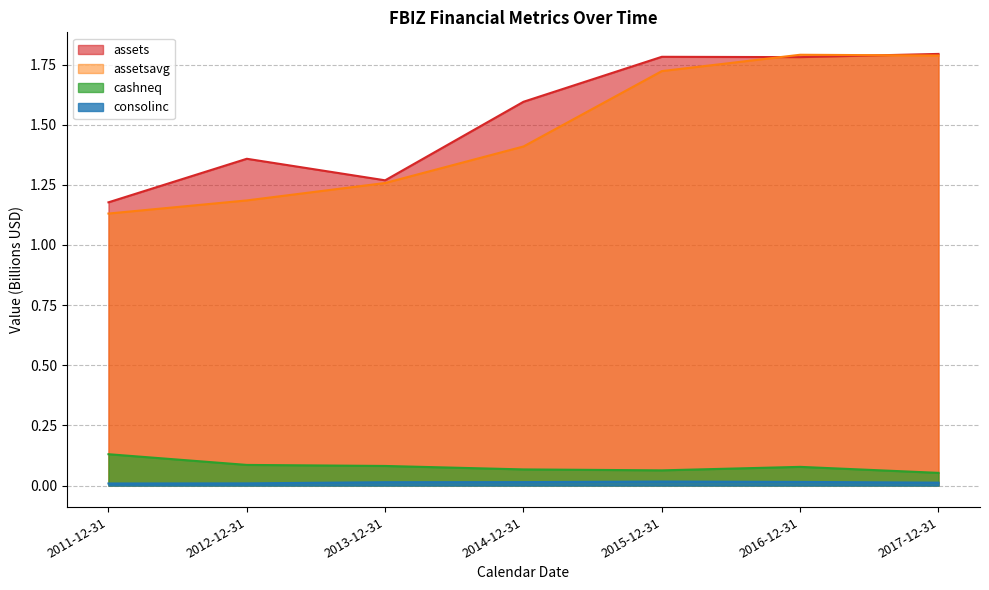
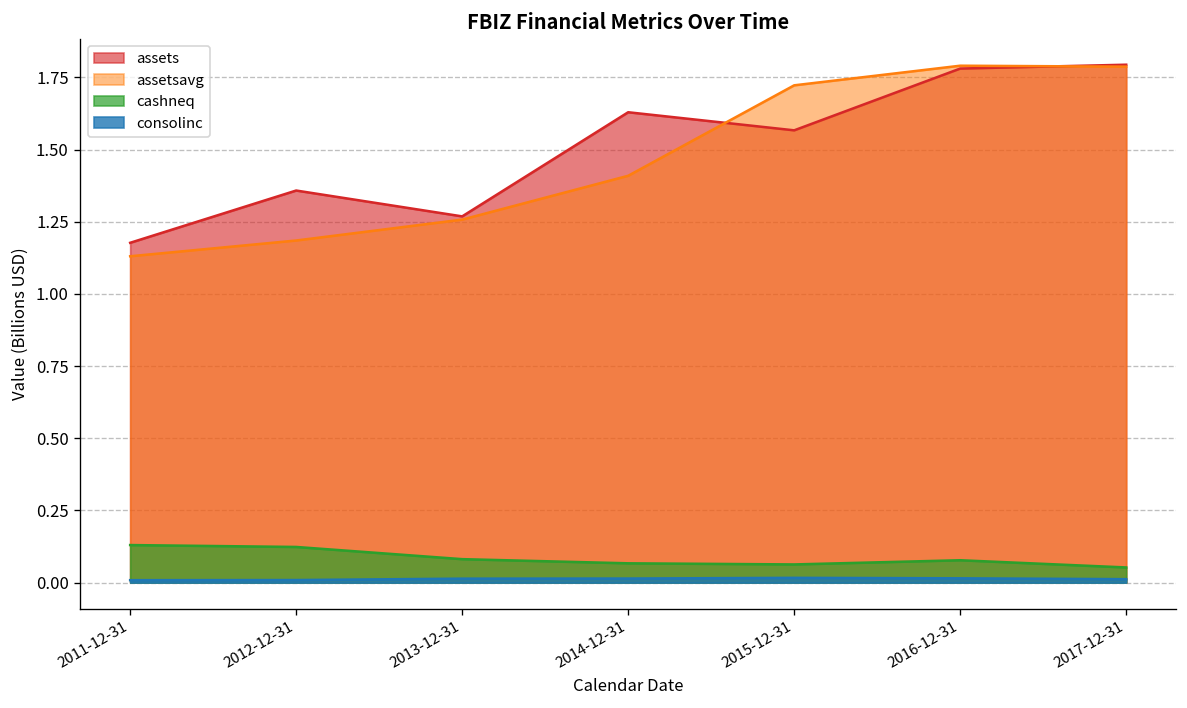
cashneq, 2012-12-31: 0.09 -> 0.12
assets, 2014-12-31: 1.60 -> 1.63
assets, 2015-12-31: 1.78 -> 1.57
